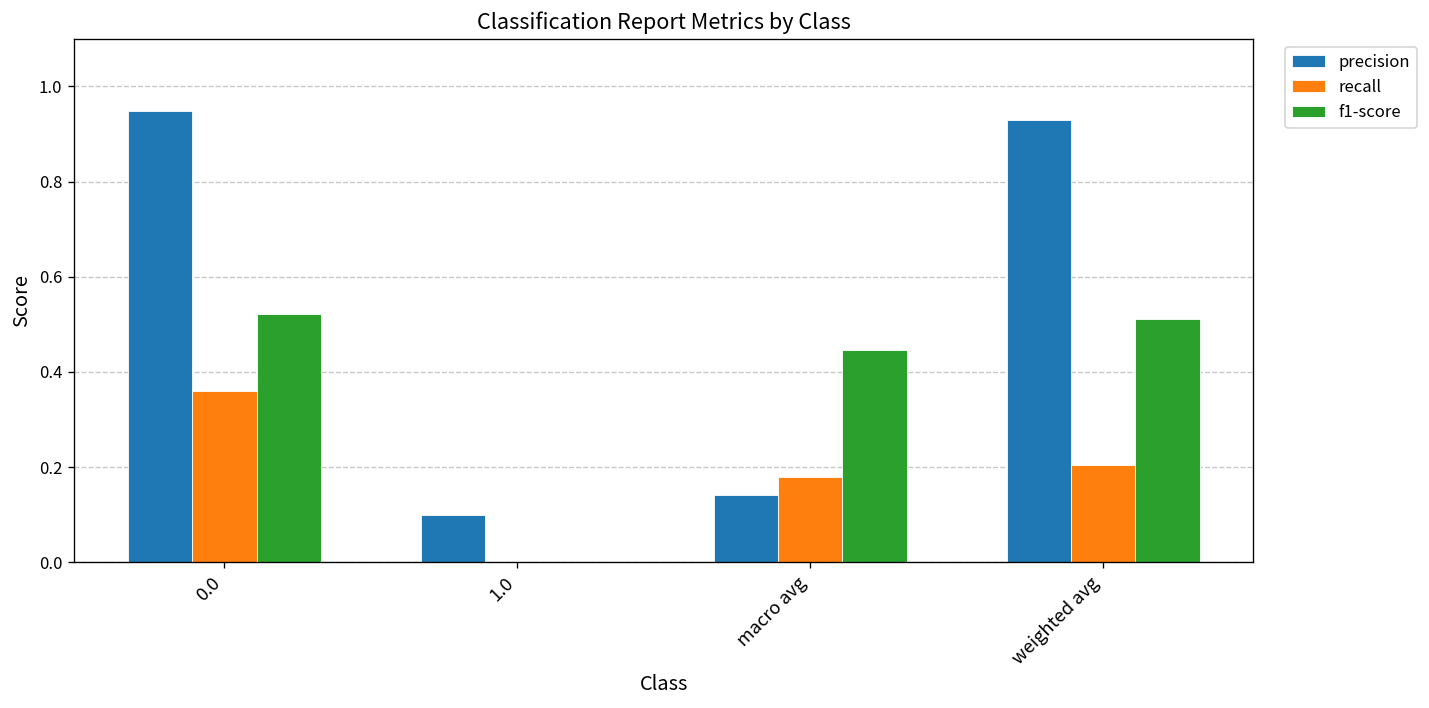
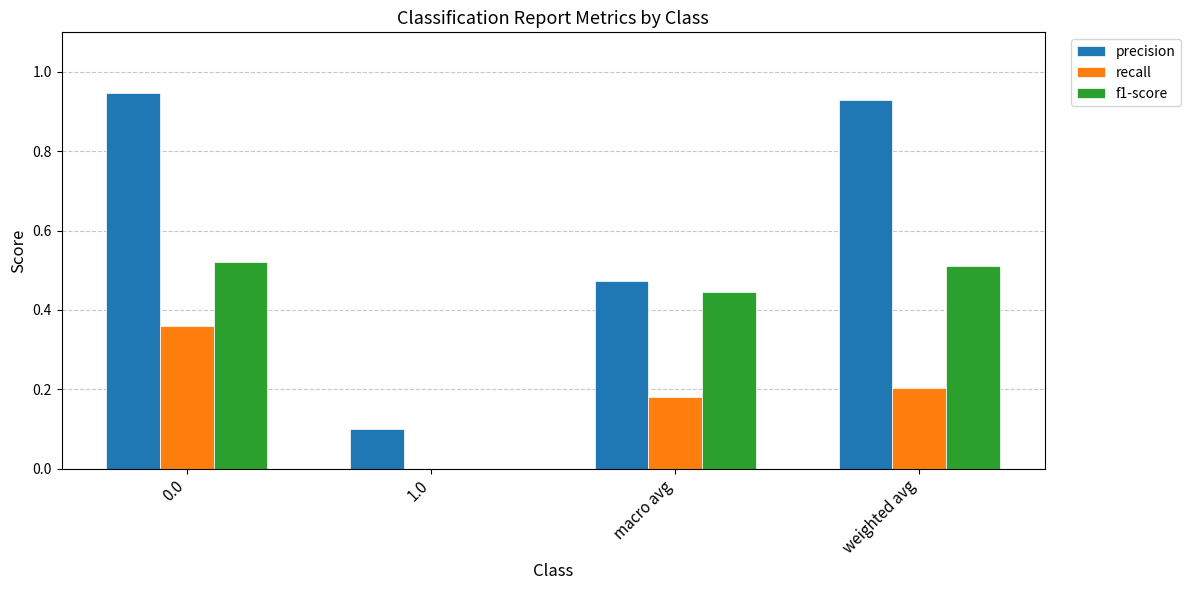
precision, macro avg: 0.14 -> 0.47
